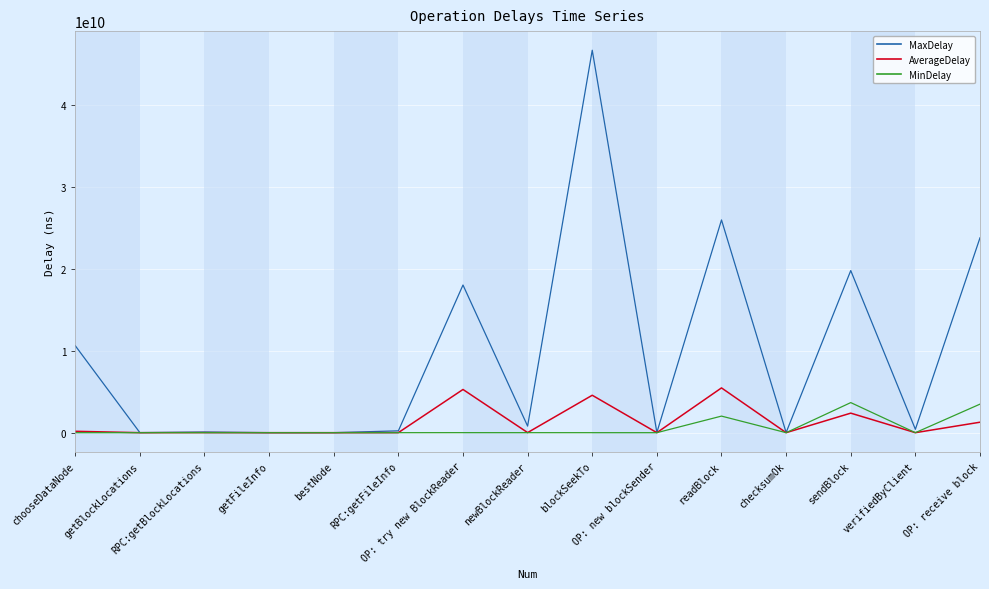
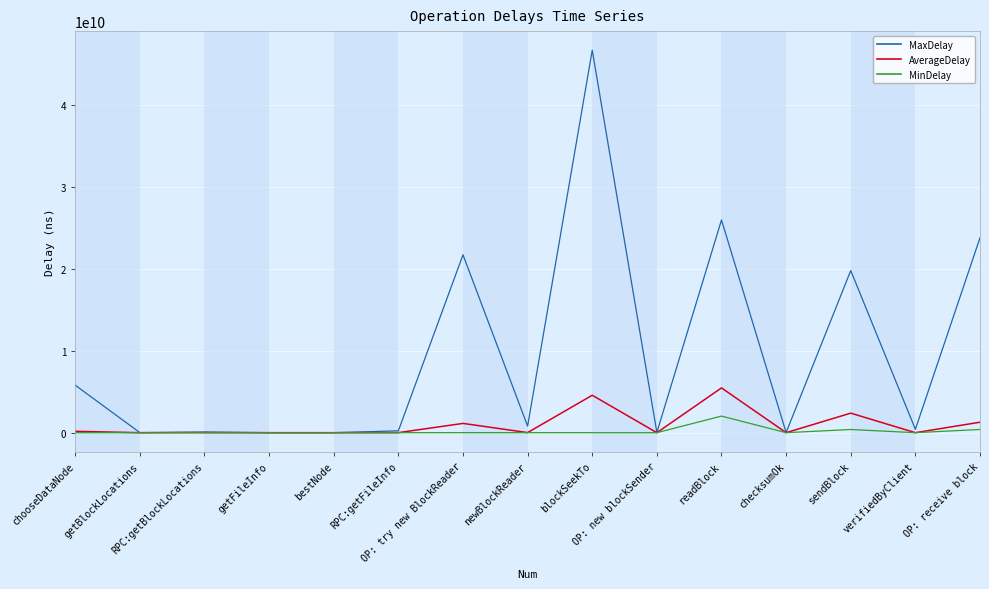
MaxDelay, chooseDataNode: 11000000000 -> 6000000000
MaxDelay, OP: try new BlockReader: 18000000000 -> 22000000000
AverageDelay, OP: try new BlockReader: 5000000000 -> 1000000000
MinDelay, sendBlock: 4000000000 -> 0
MinDelay, OP: receive block: 3000000000 -> 0
